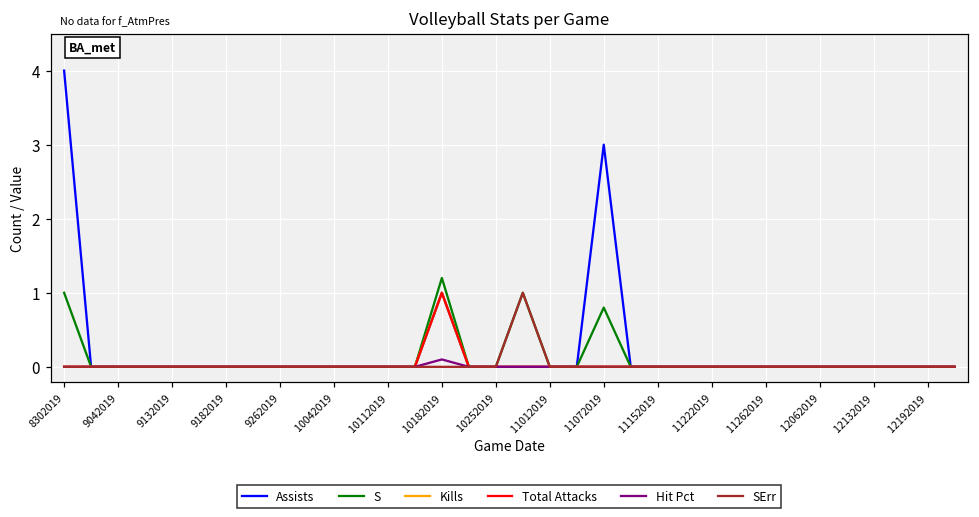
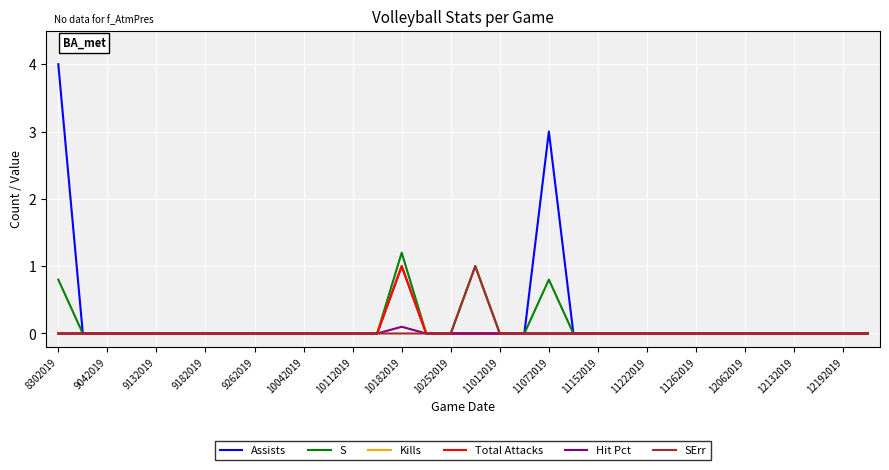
S, 8302019: 1.0 -> 0.8
